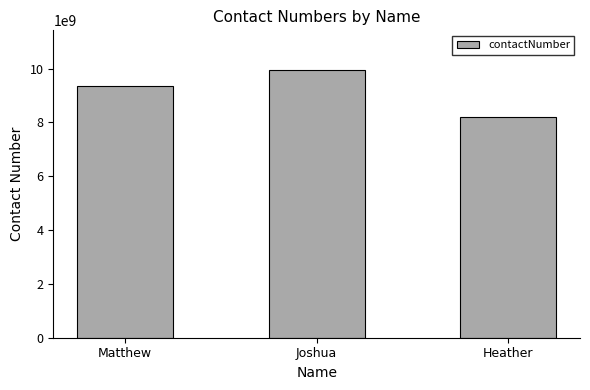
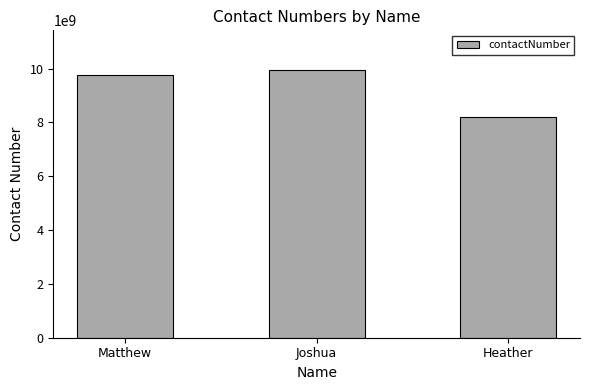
Matthew: 9400000000 -> 9800000000
